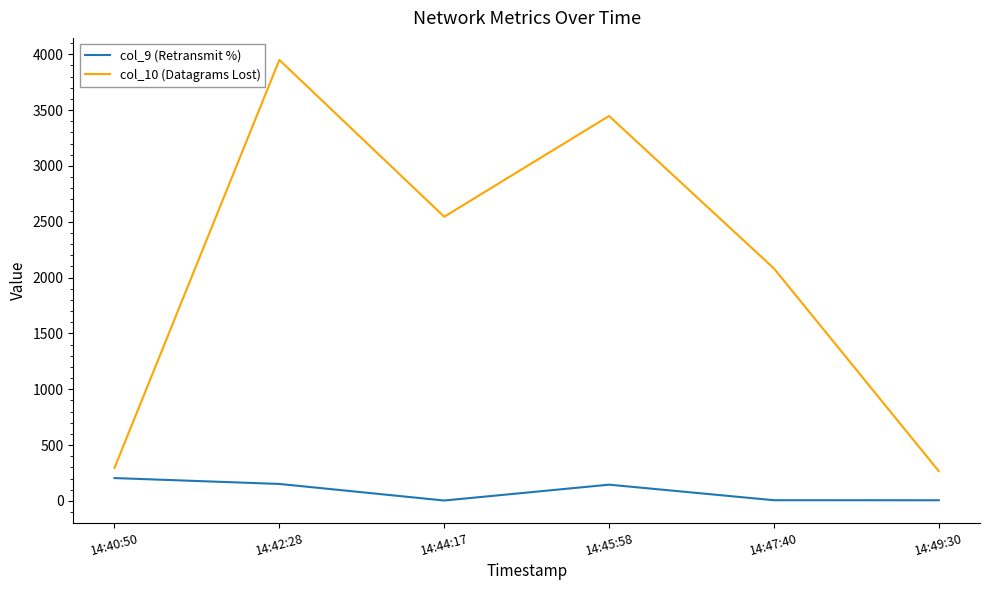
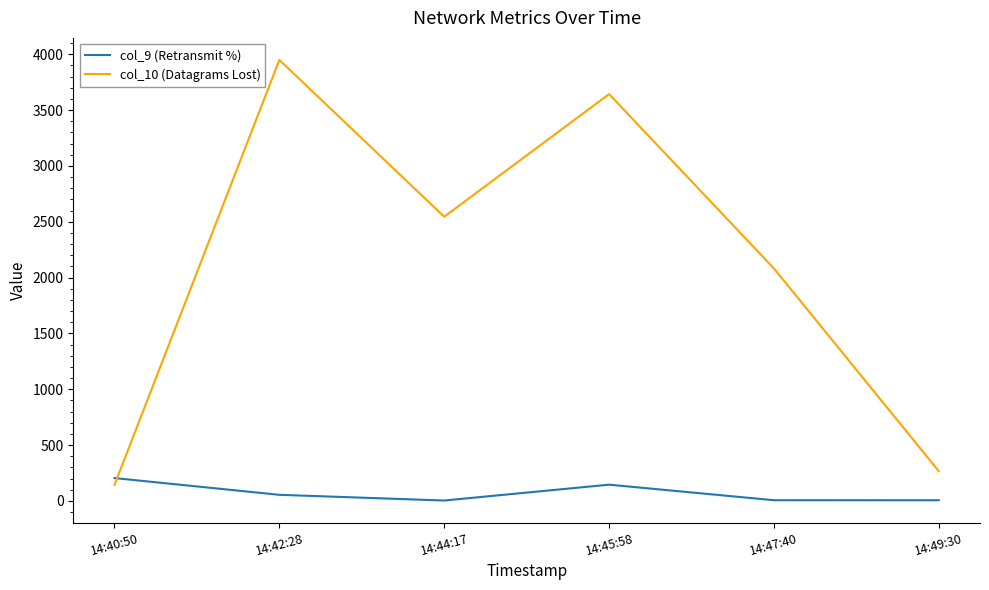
col_10 (Datagrams Lost), 14:40:50: 300 -> 140
col_9 (Retransmit %), 14:42:28: 150 -> 60
col_10 (Datagrams Lost), 14:45:58: 3450 -> 3640
